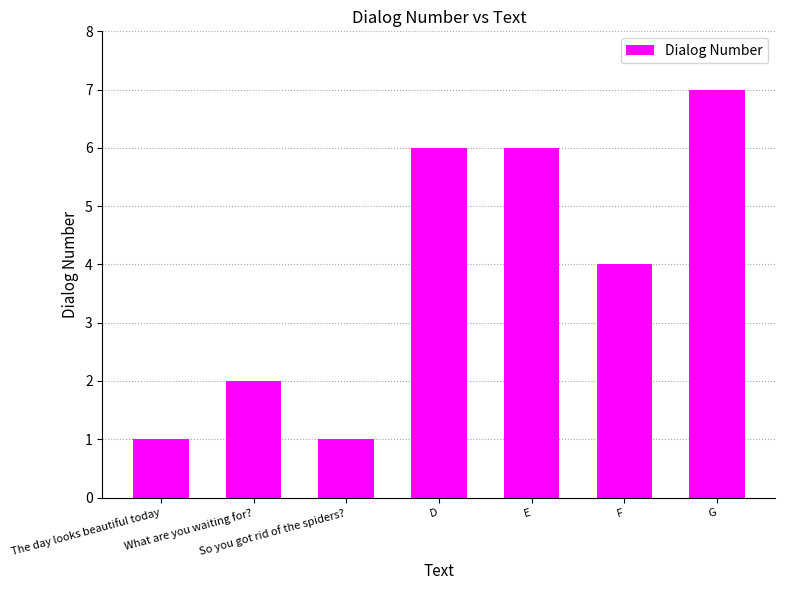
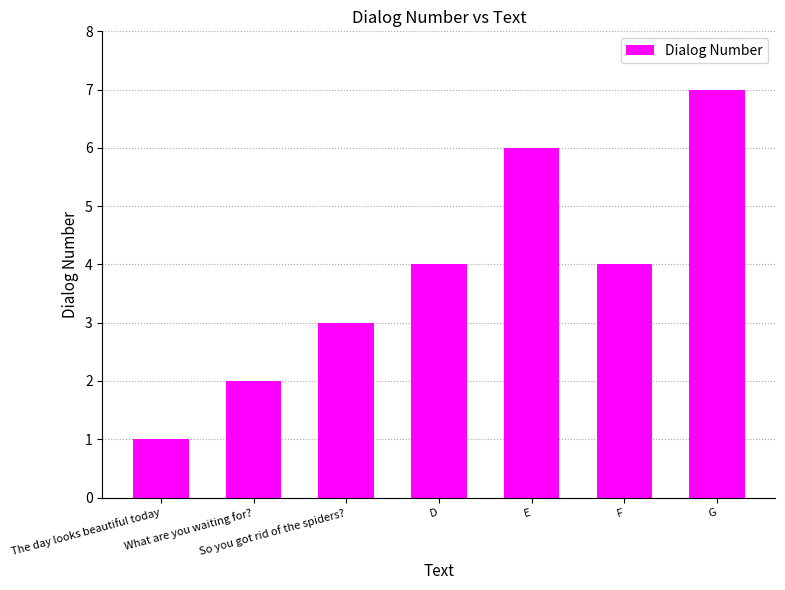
So you got rid of the spiders?: 1 -> 3
D: 6 -> 4
